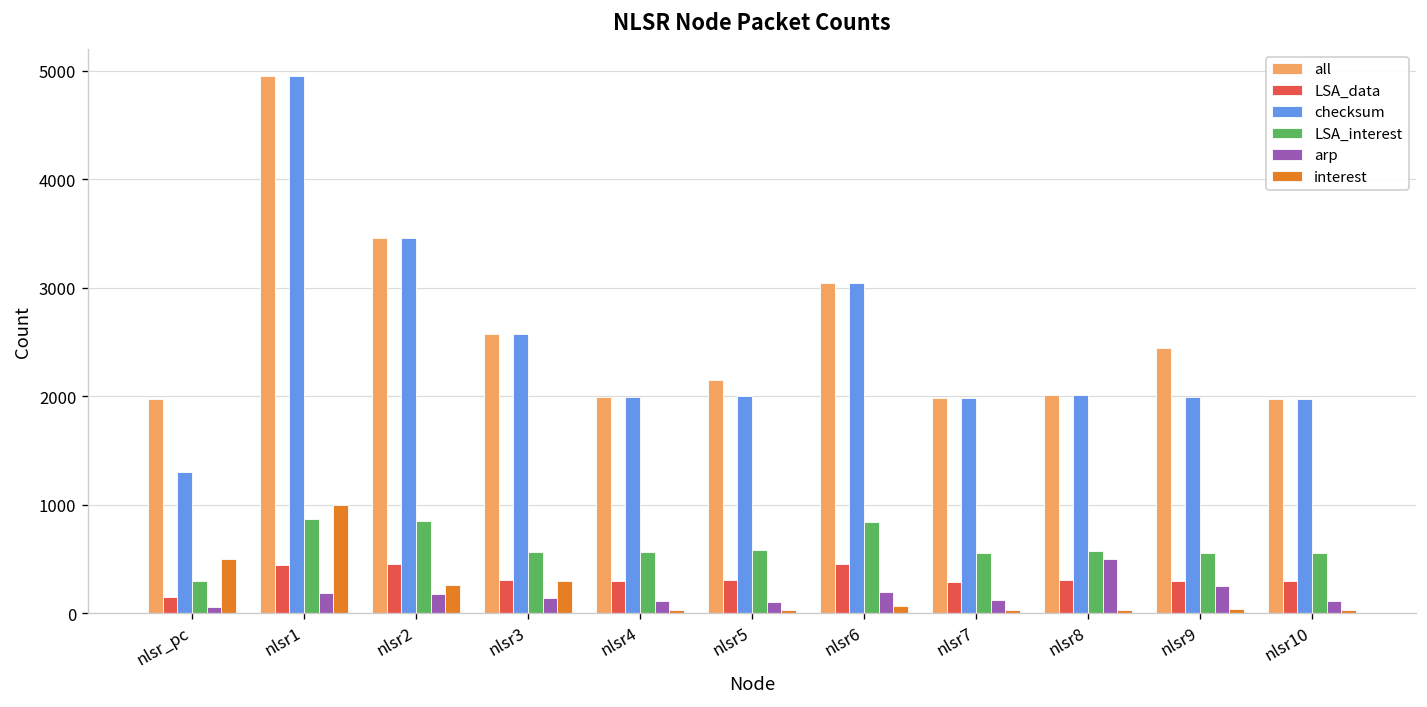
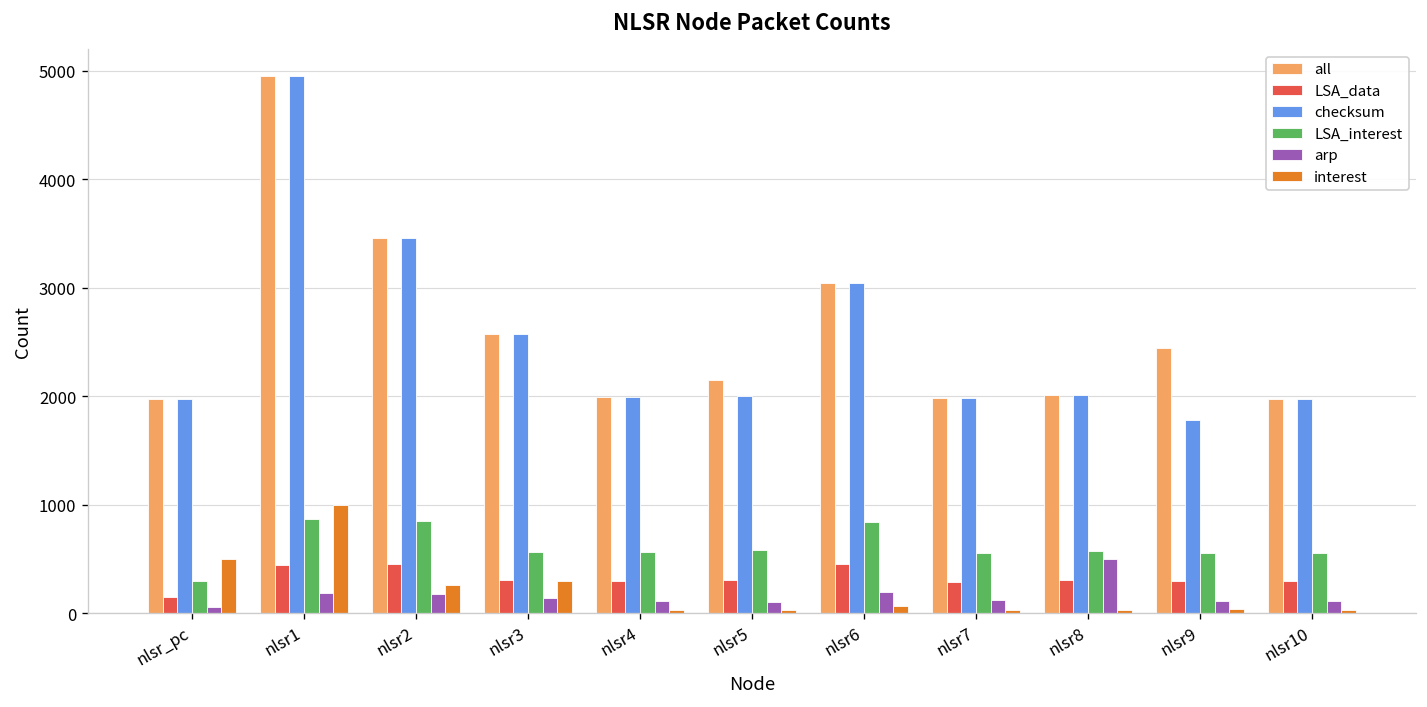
checksum, nlsr_pc: 1300 -> 2000
checksum, nlsr9: 2000 -> 1800
arp, nlsr9: 300 -> 100
